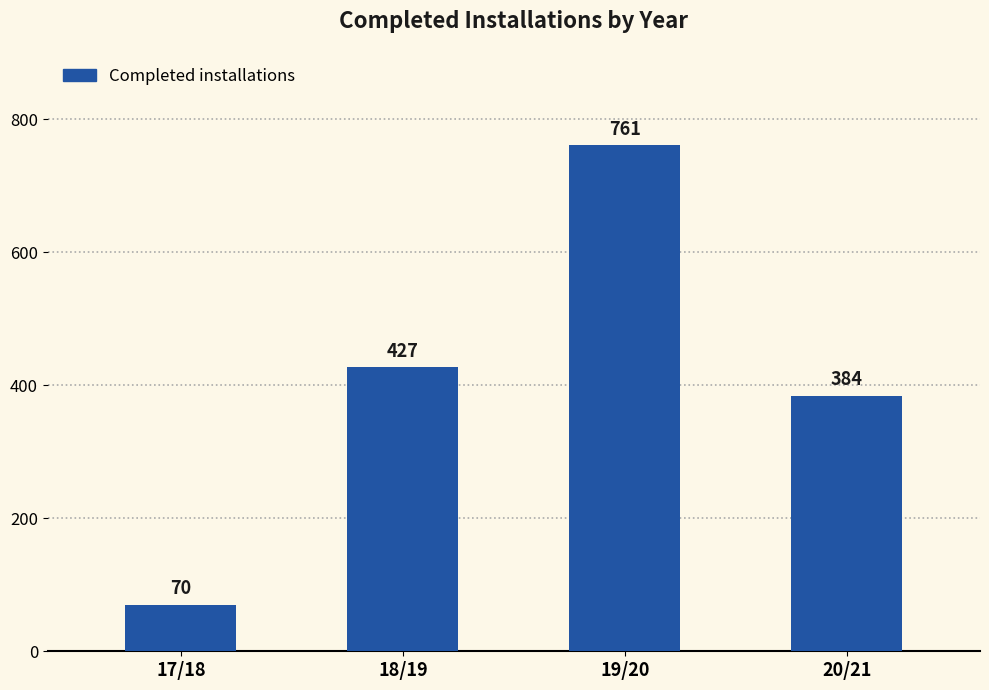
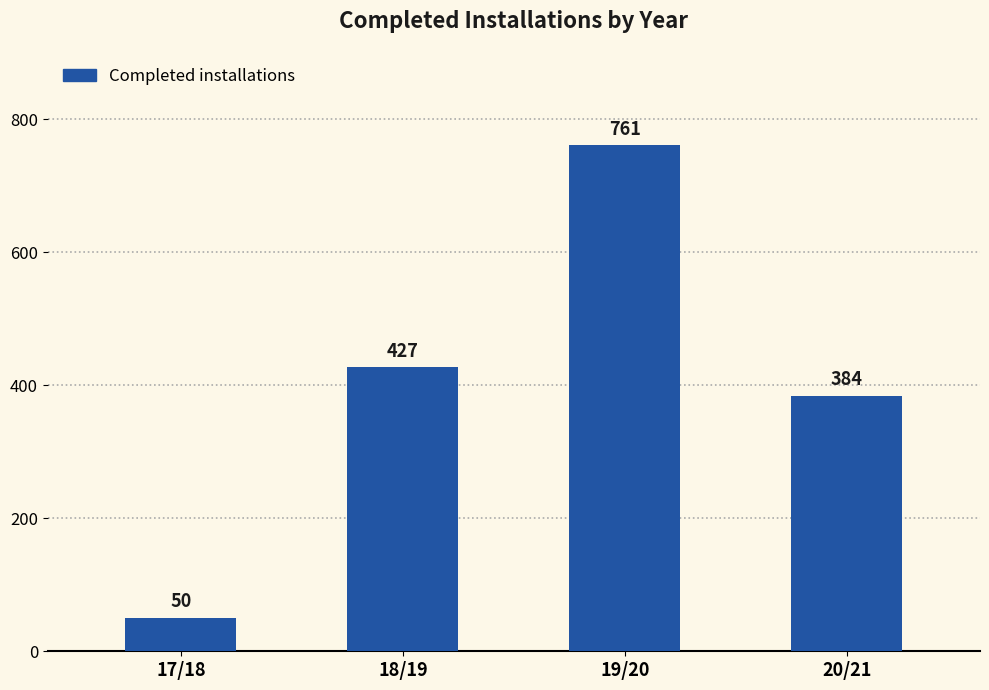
17/18: 70 -> 50
